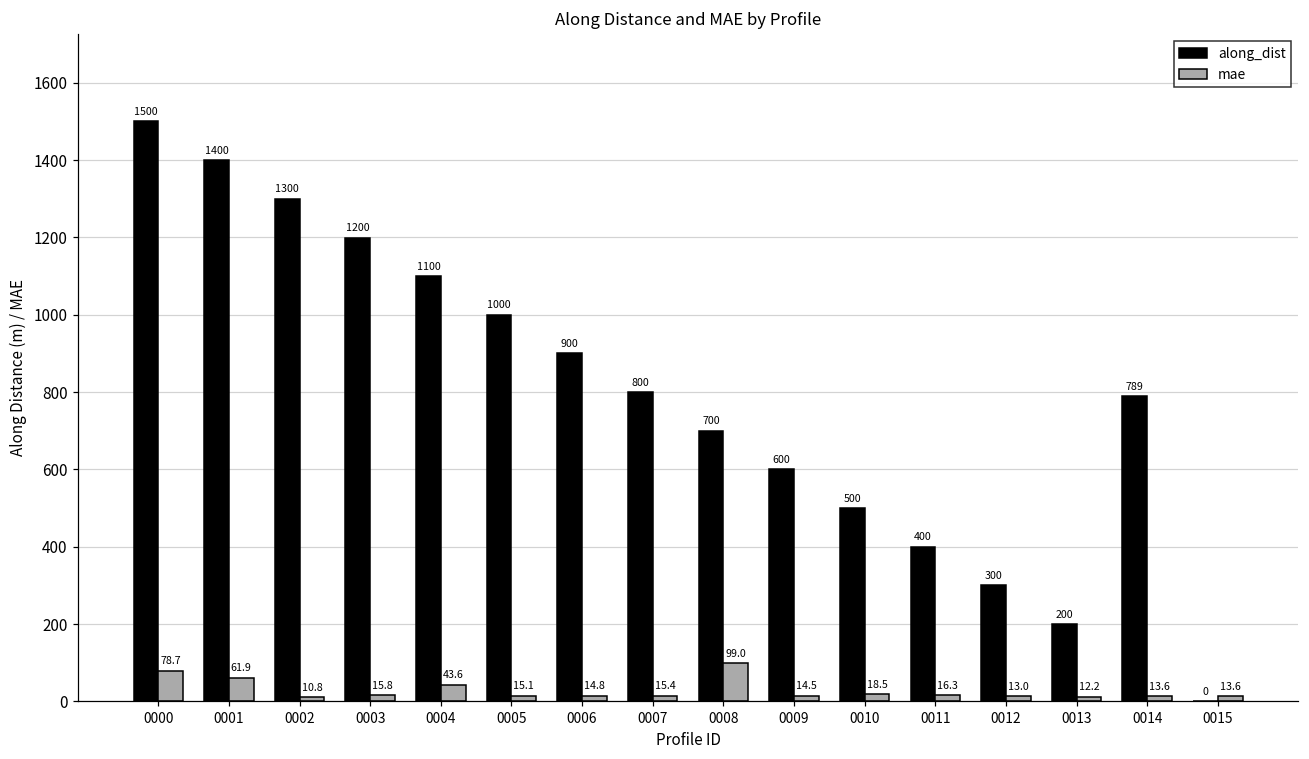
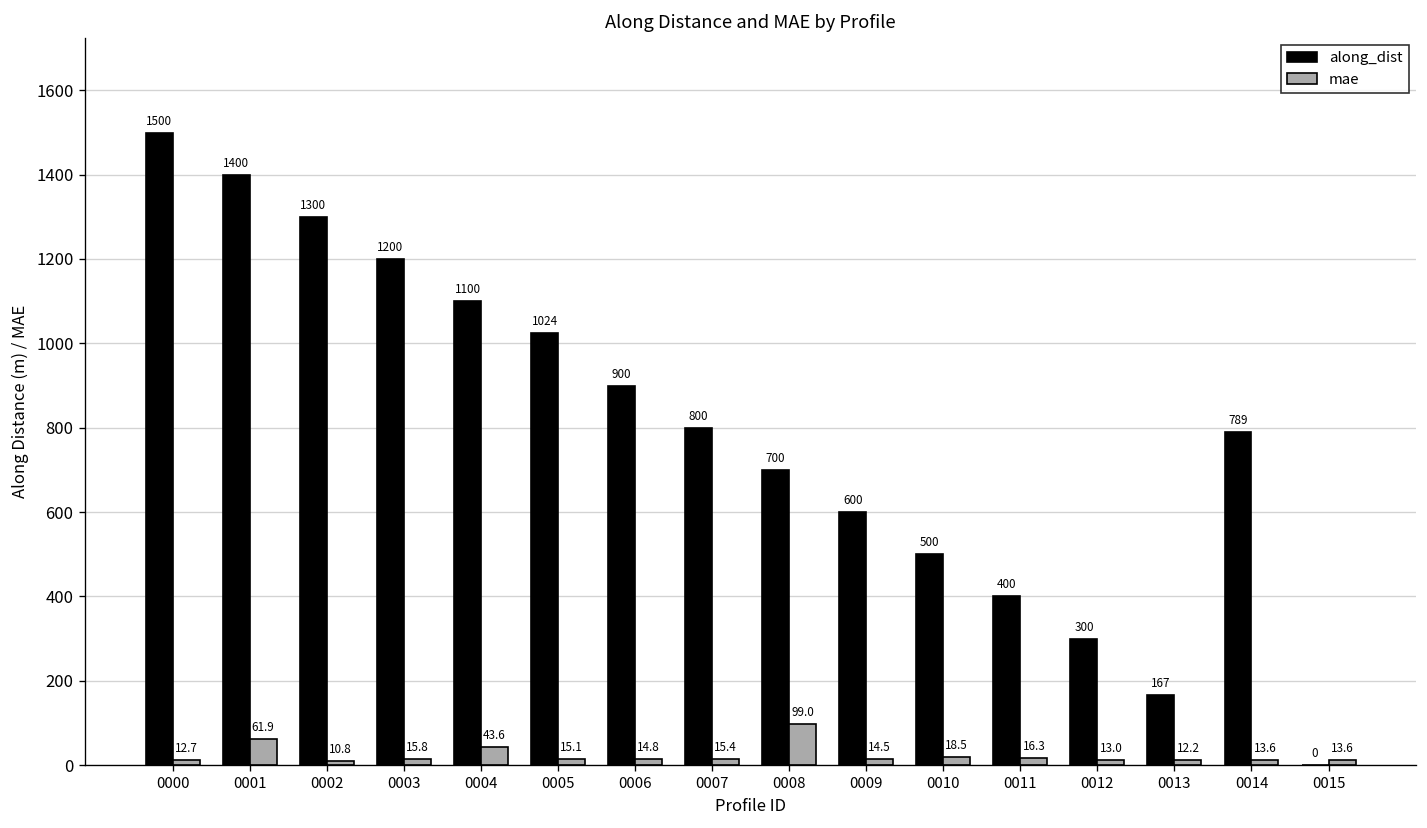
mae, 0000: 78.7 -> 12.7
along_dist, 0005: 1000 -> 1024
along_dist, 0013: 200 -> 167
